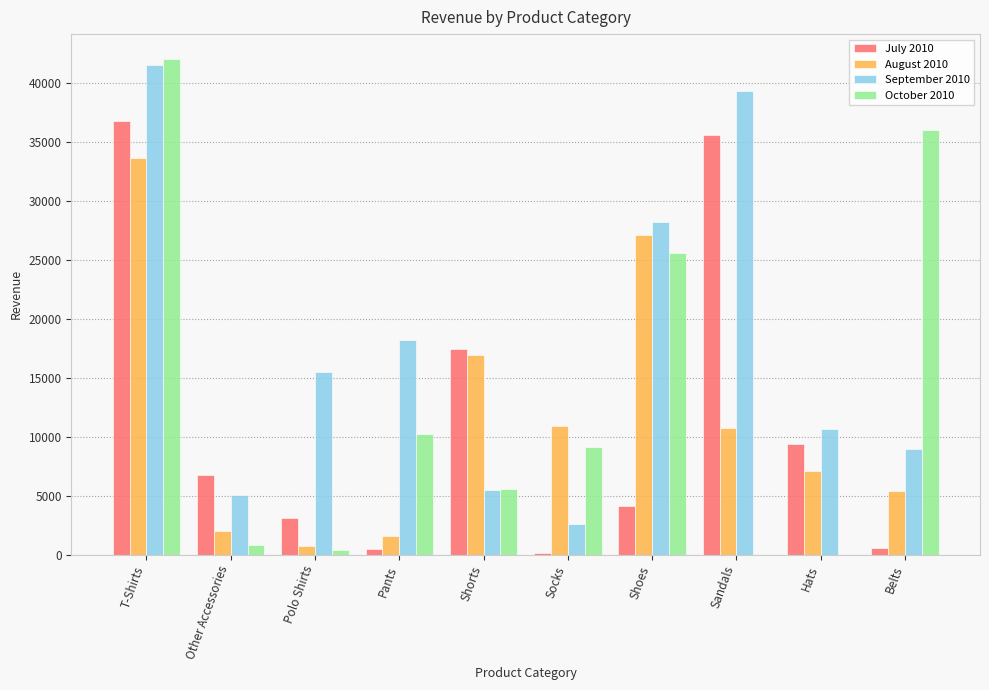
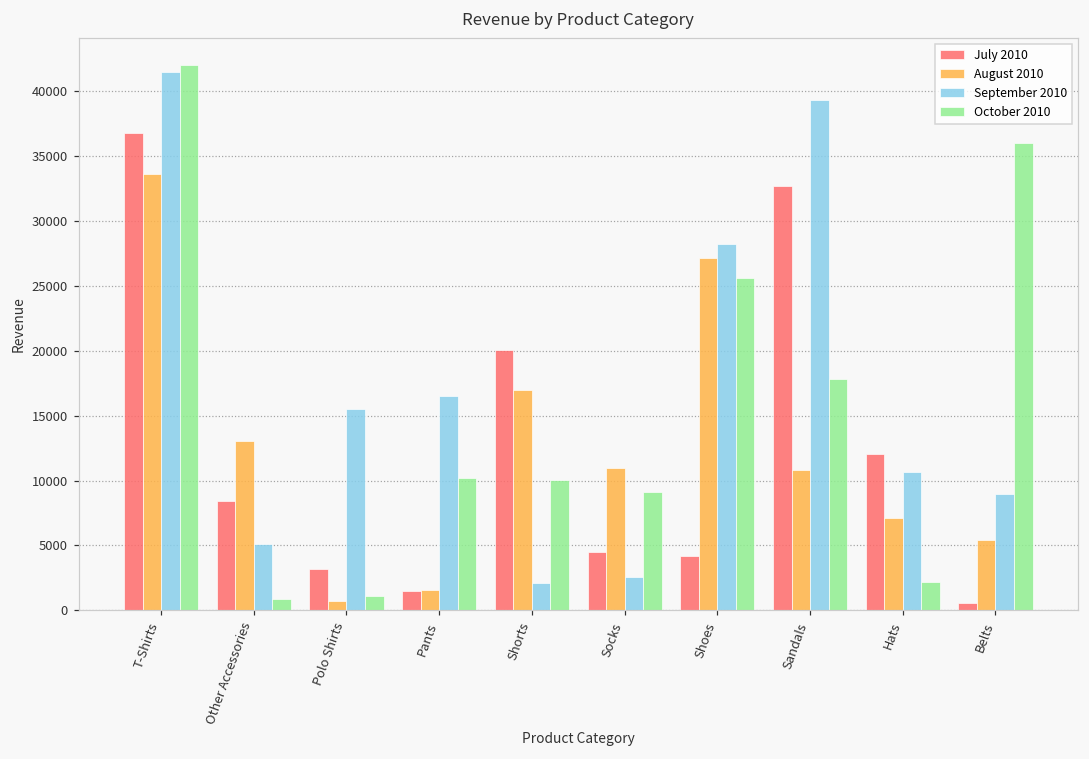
July 2010, Other Accessories: 6800 -> 8400
August 2010, Other Accessories: 2000 -> 13000
October 2010, Polo Shirts: 400 -> 1100
July 2010, Pants: 500 -> 1500
September 2010, Pants: 18200 -> 16600
July 2010, Shorts: 17400 -> 20100
September 2010, Shorts: 5500 -> 2100
October 2010, Shorts: 5600 -> 10000
July 2010, Socks: 200 -> 4500
July 2010, Sandals: 35600 -> 32700
October 2010, Sandals: 0 -> 17800
July 2010, Hats: 9400 -> 12000
October 2010, Hats: 0 -> 2200
